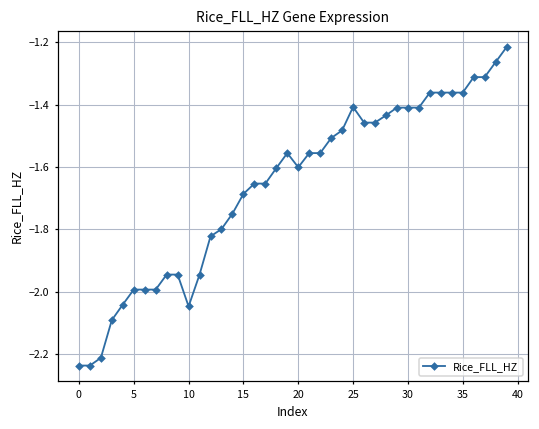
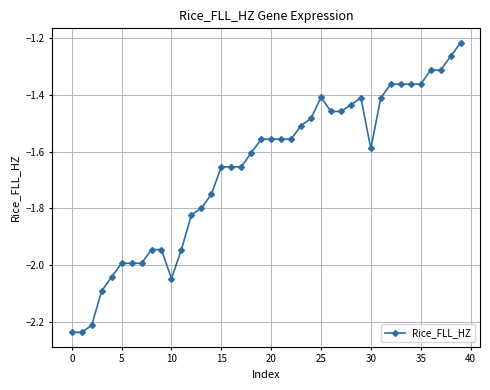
15: -1.69 -> -1.65
20: -1.60 -> -1.56
30: -1.41 -> -1.59
